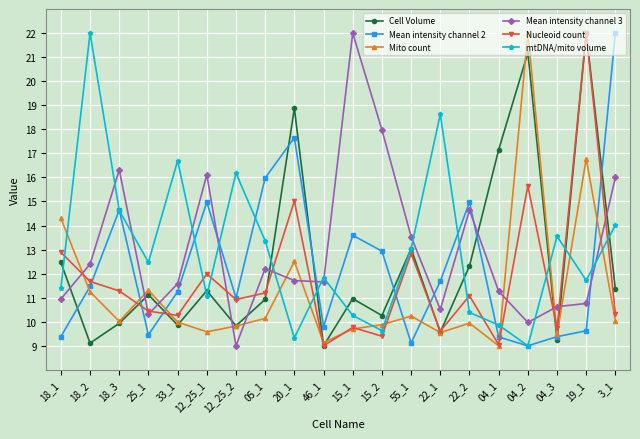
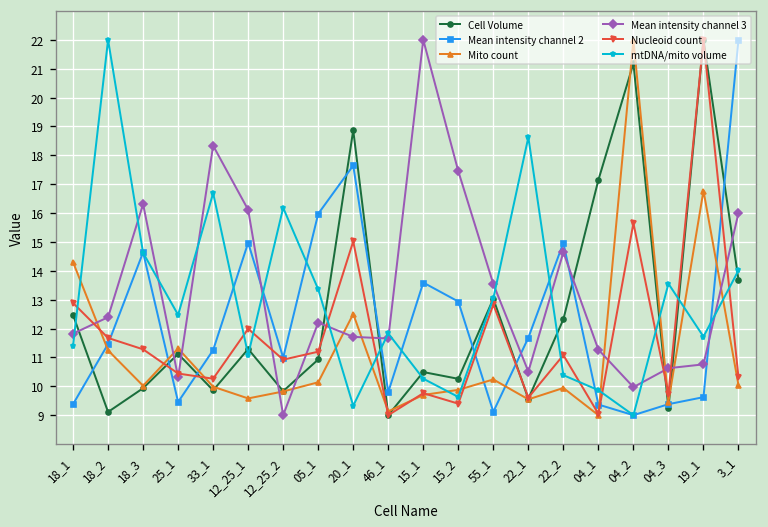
Mean intensity channel 3, 18_1: 10.9 -> 11.8
Mean intensity channel 3, 33_1: 11.6 -> 18.3
Cell Volume, 15_1: 11.0 -> 10.5
Mean intensity channel 3, 15_2: 18.0 -> 17.5
Cell Volume, 3_1: 11.4 -> 13.7
